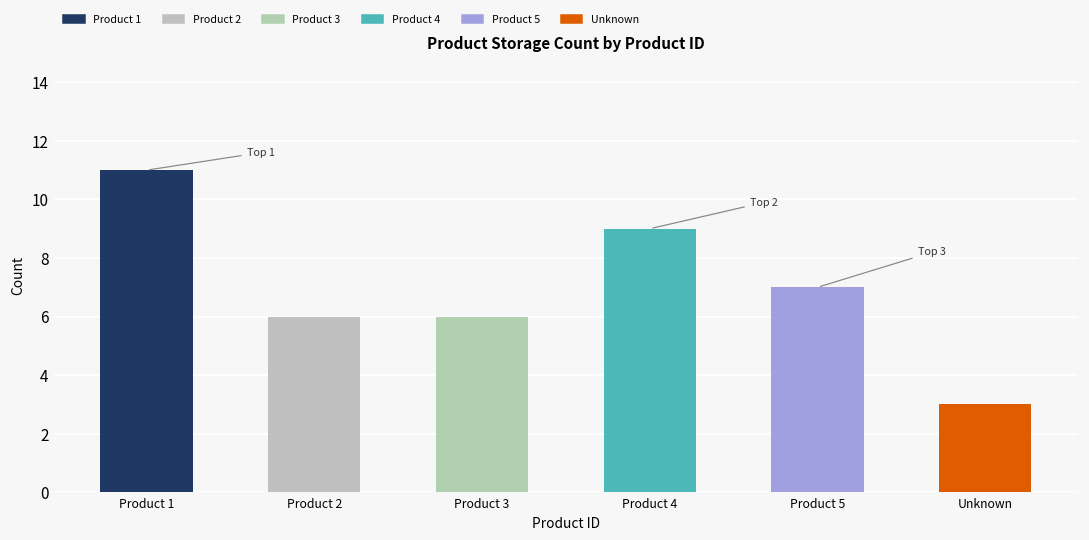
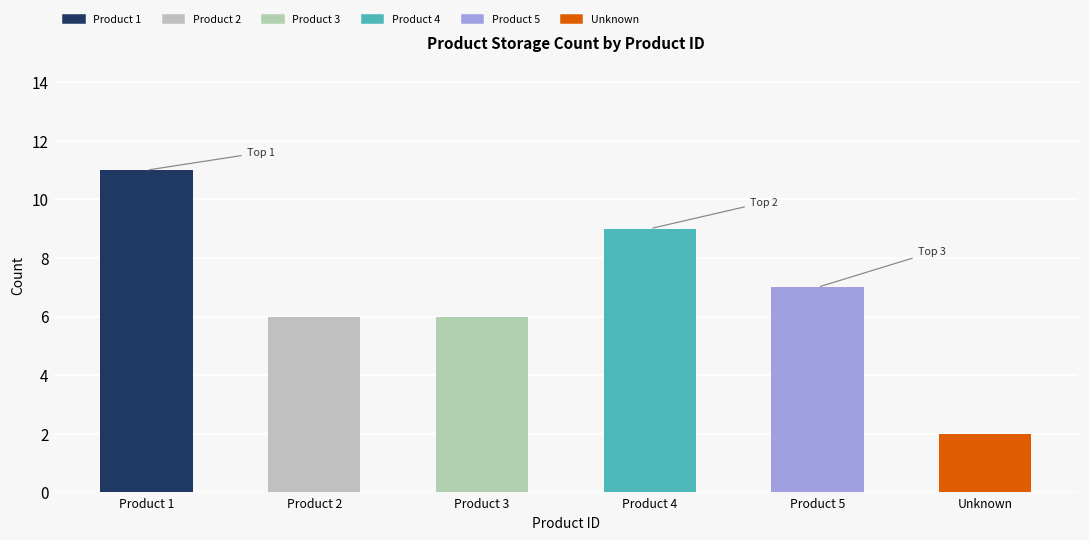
Unknown: 3 -> 2
